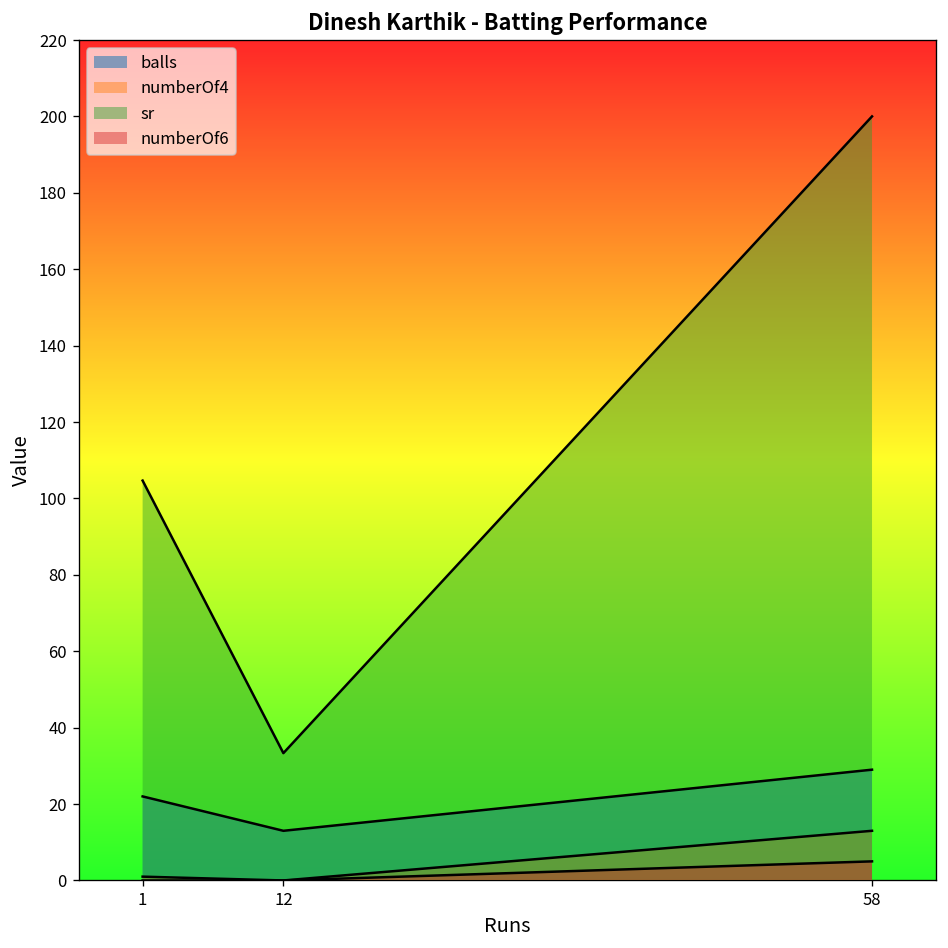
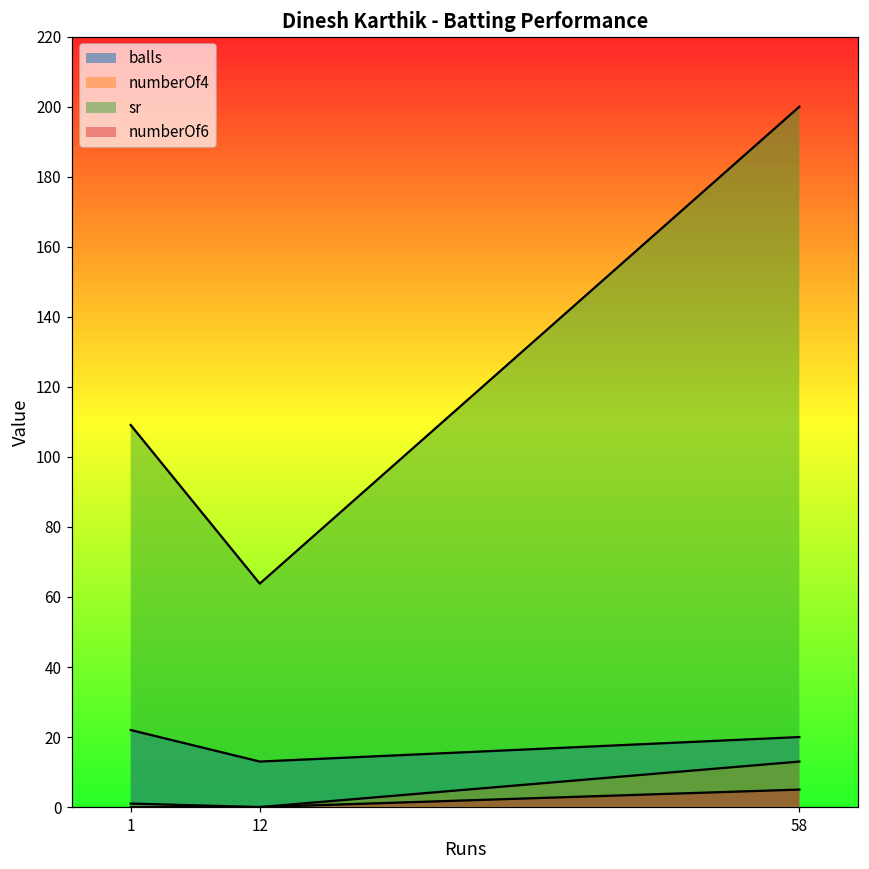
sr, 1: 105 -> 109
sr, 12: 33 -> 64
balls, 58: 29 -> 20
